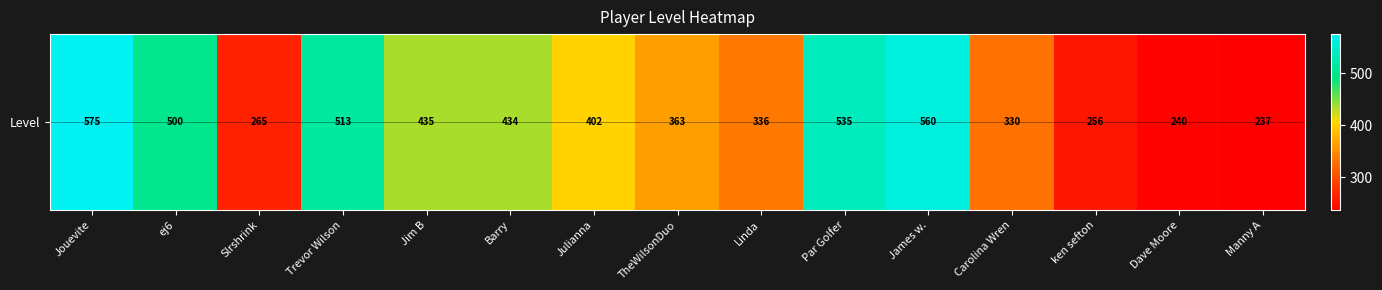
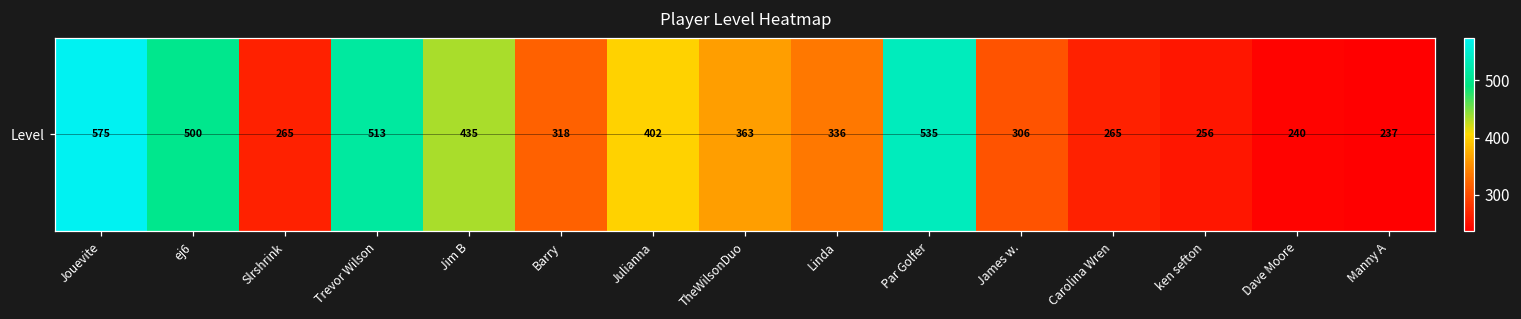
Level, Barry: 434 -> 318
Level, James w.: 560 -> 306
Level, Carolina Wren: 330 -> 265
